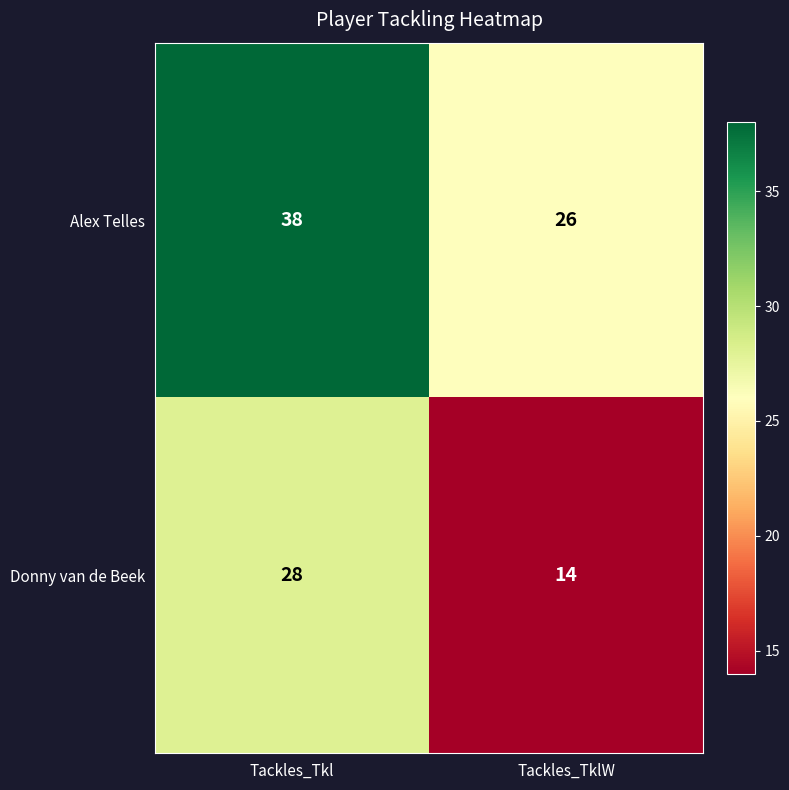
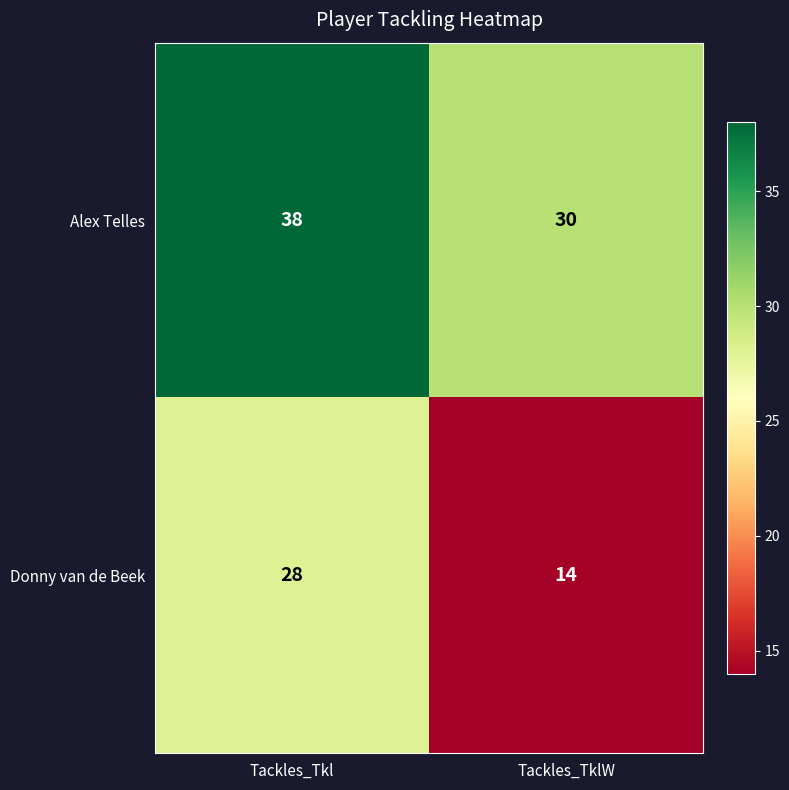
Alex Telles, Tackles_TklW: 26 -> 30
